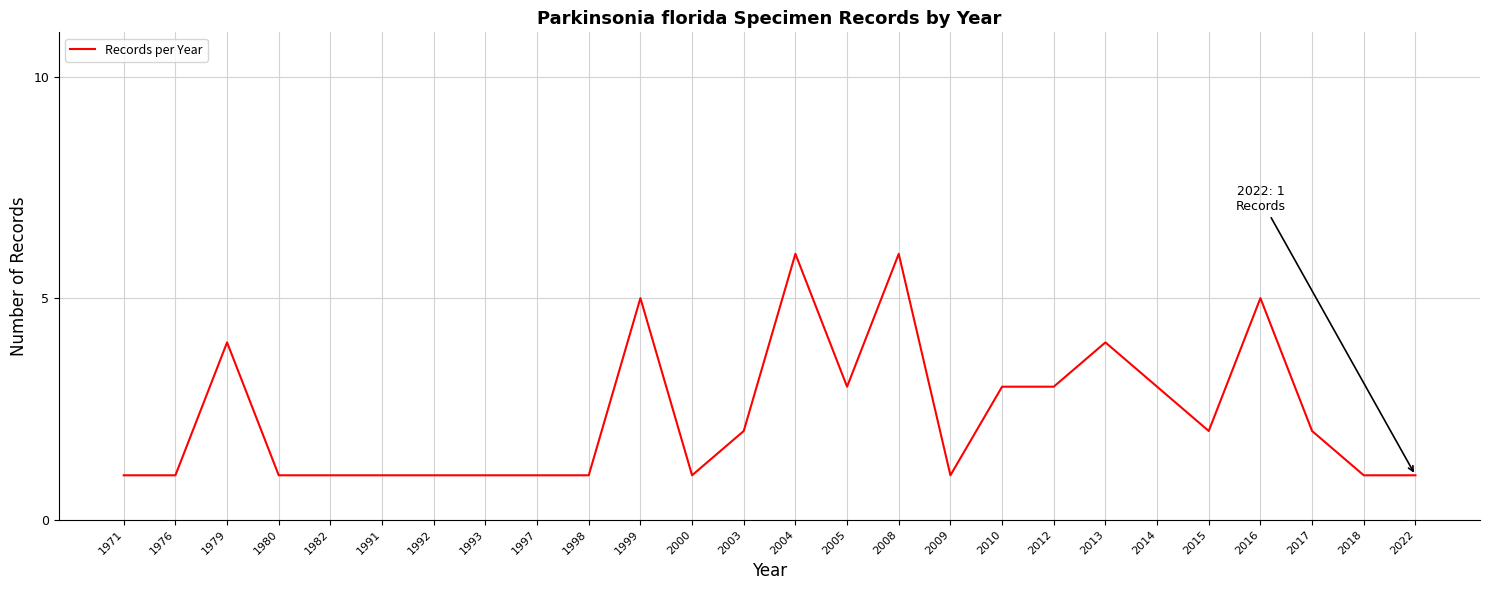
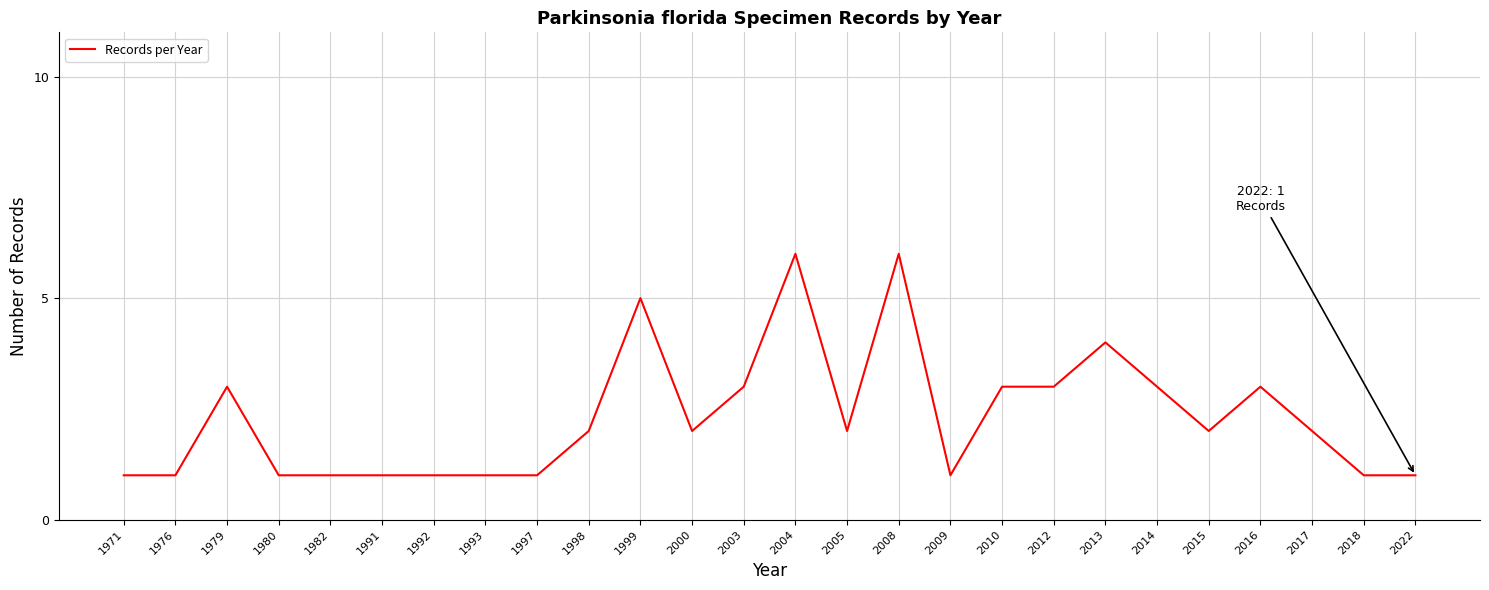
1979: 4 -> 3
1998: 1 -> 2
2000: 1 -> 2
2003: 2 -> 3
2005: 3 -> 2
2016: 5 -> 3
